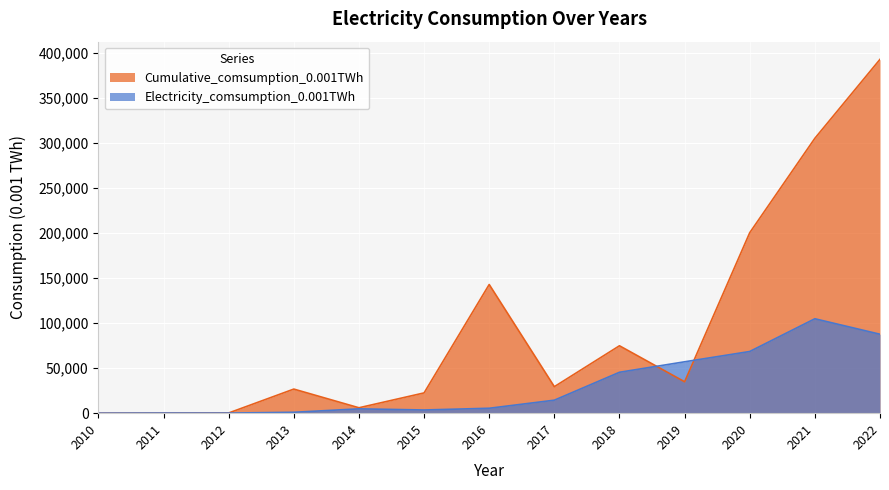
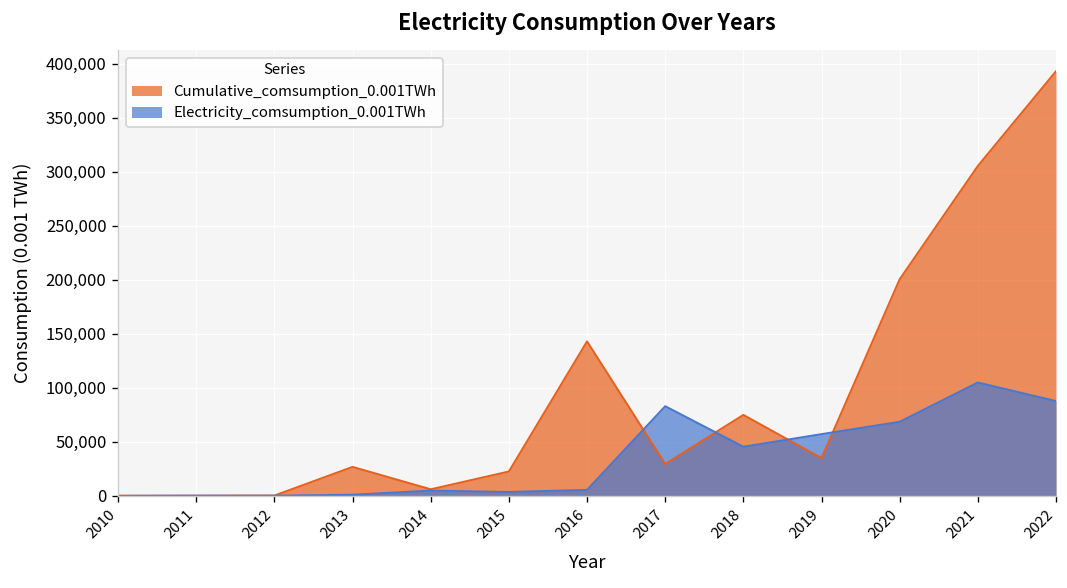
Electricity_comsumption_0.001TWh, 2017: 10,000 -> 80,000
